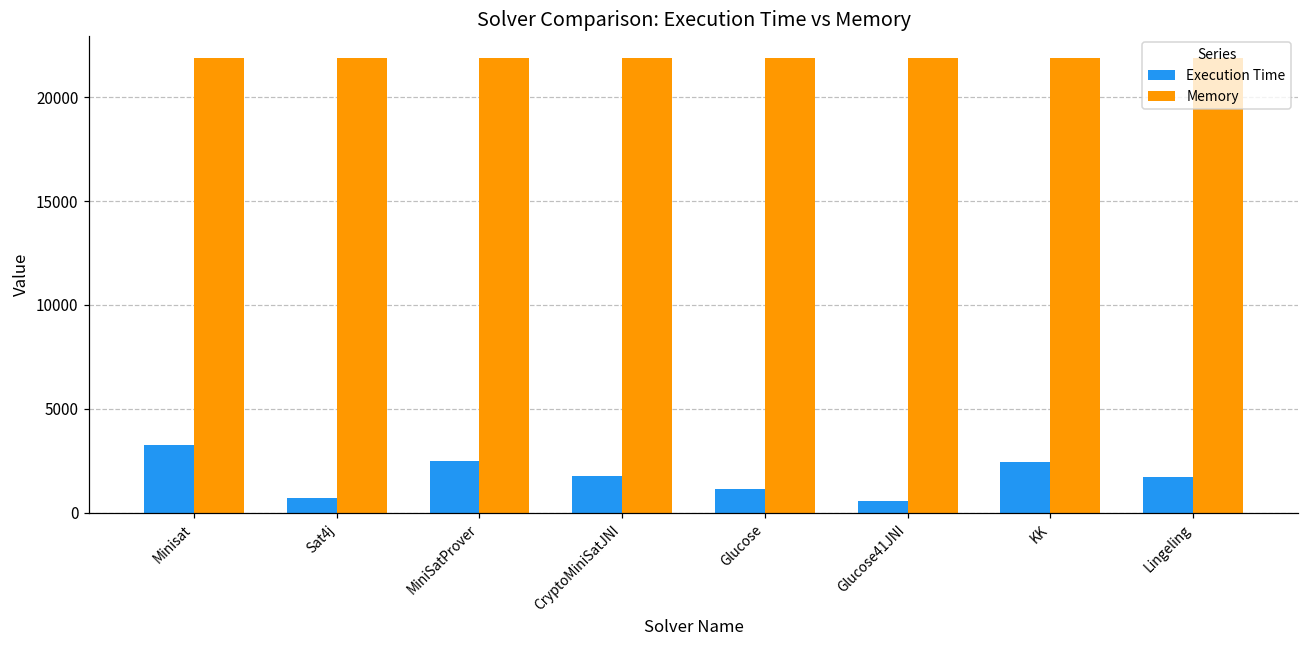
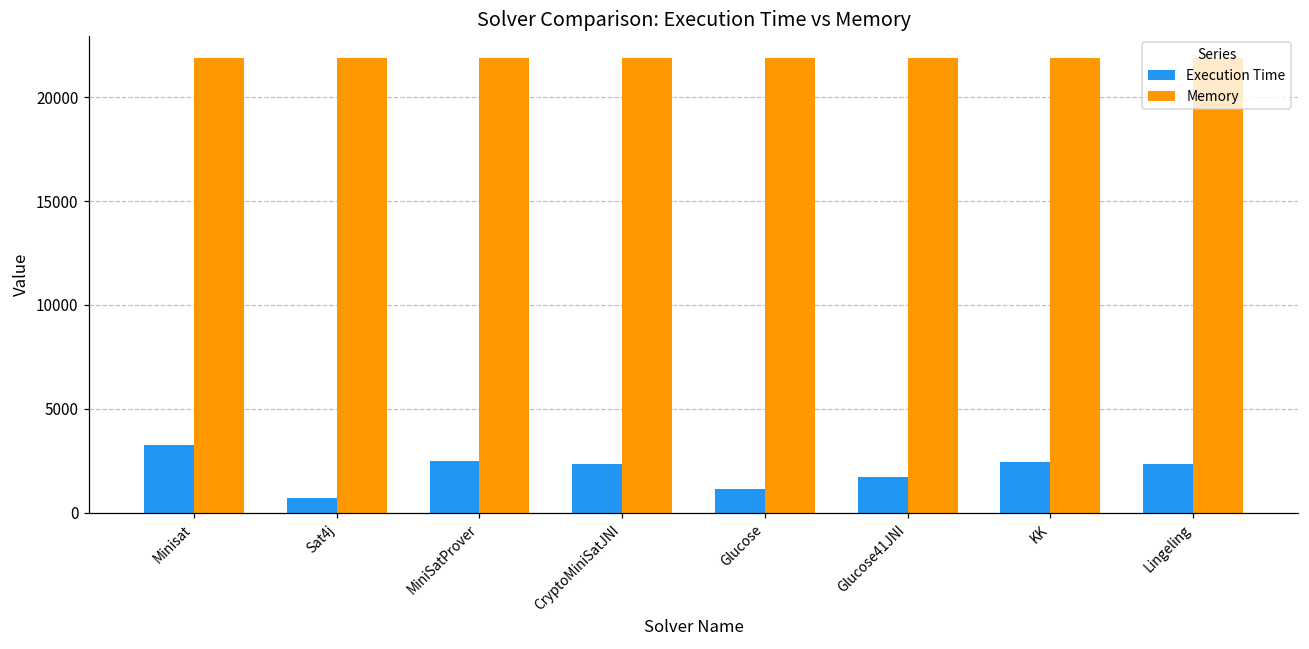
Execution Time, CryptoMiniSatJNI: 1700 -> 2300
Execution Time, Glucose41JNI: 600 -> 1700
Execution Time, Lingeling: 1700 -> 2300
